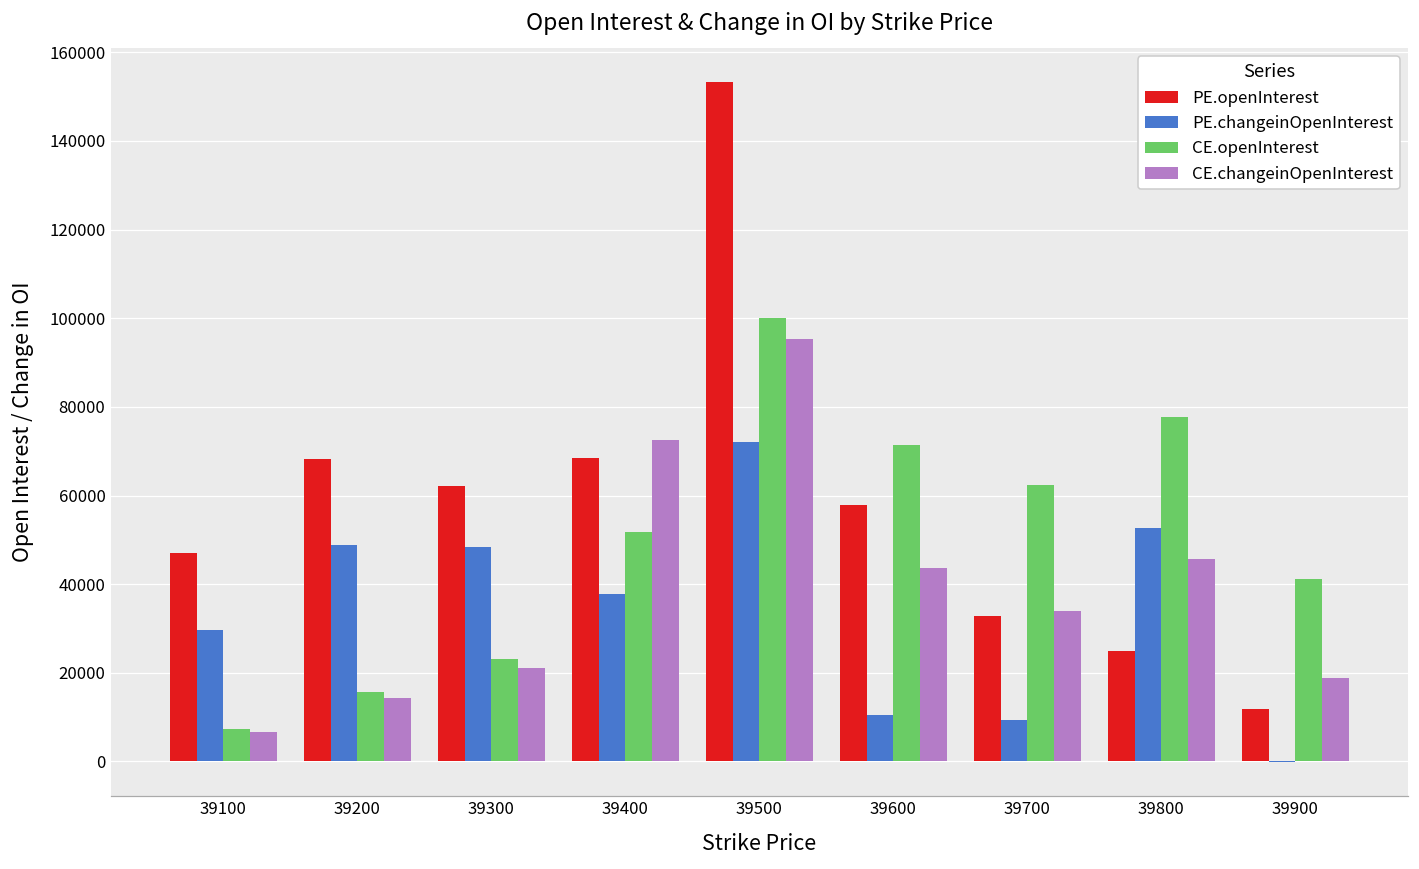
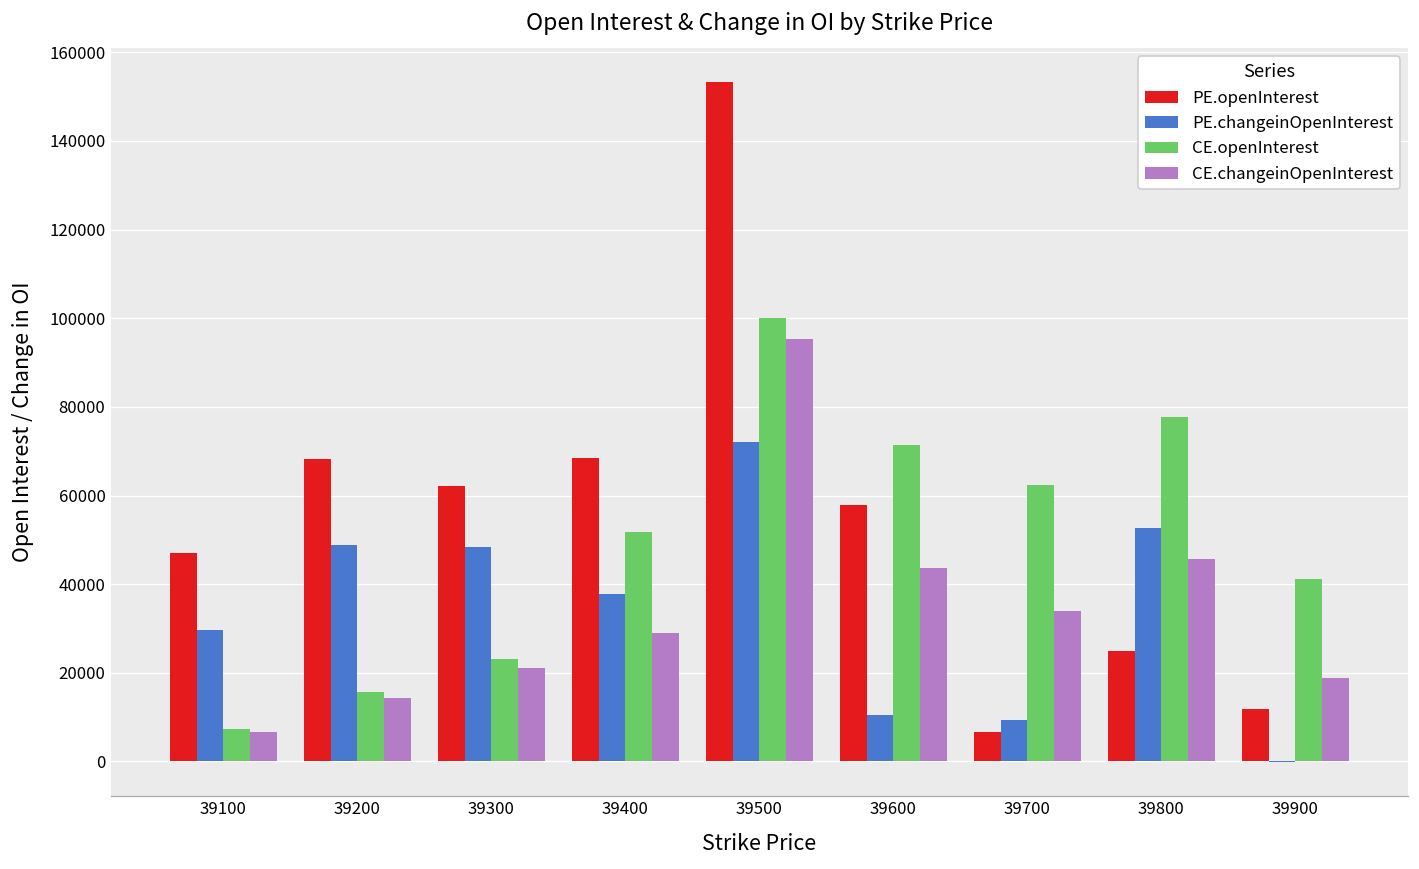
CE.changeinOpenInterest, 39400: 72000 -> 29000
PE.openInterest, 39700: 33000 -> 7000
